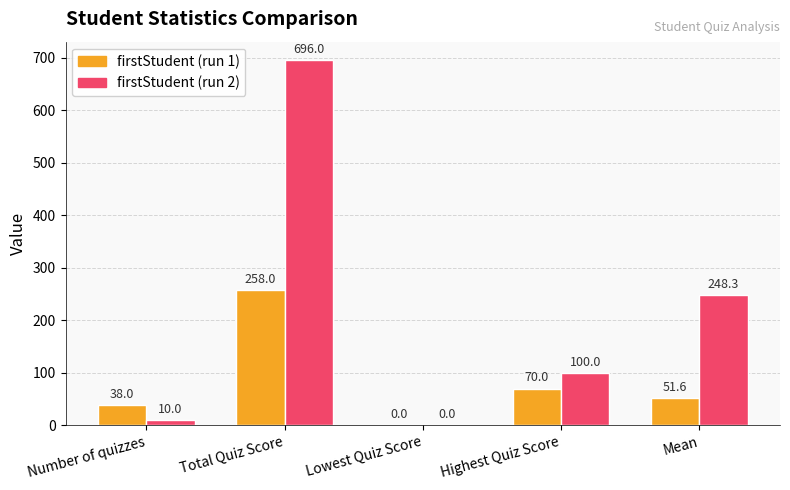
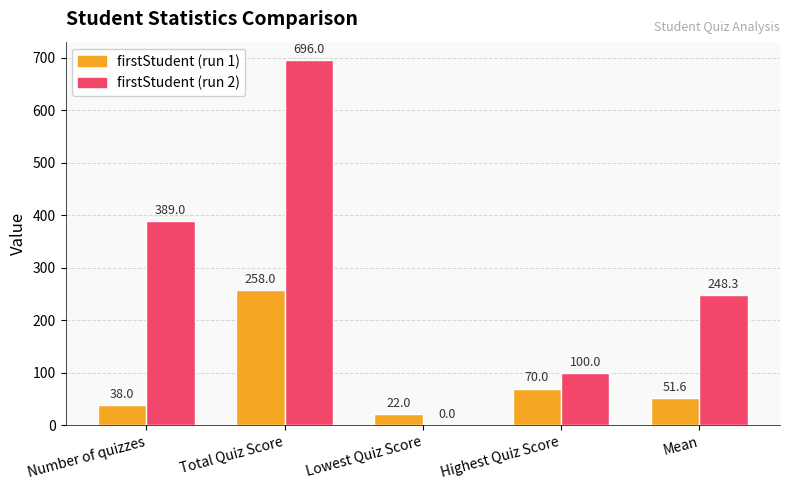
firstStudent (run 2), Number of quizzes: 10.0 -> 389.0
firstStudent (run 1), Lowest Quiz Score: 0.0 -> 22.0
